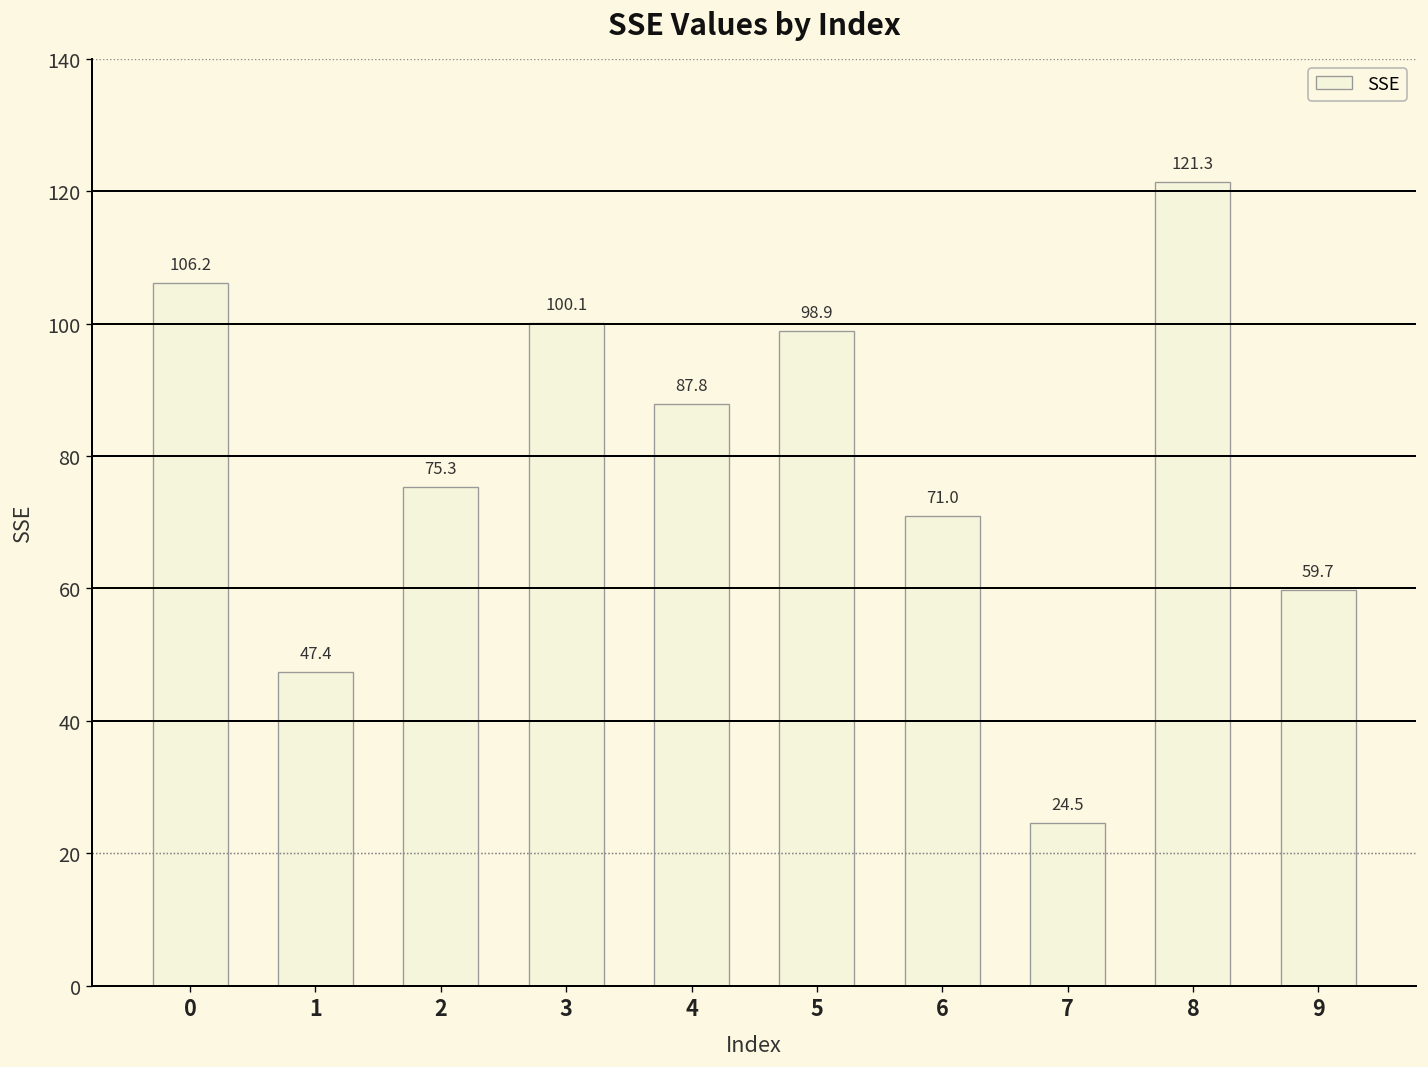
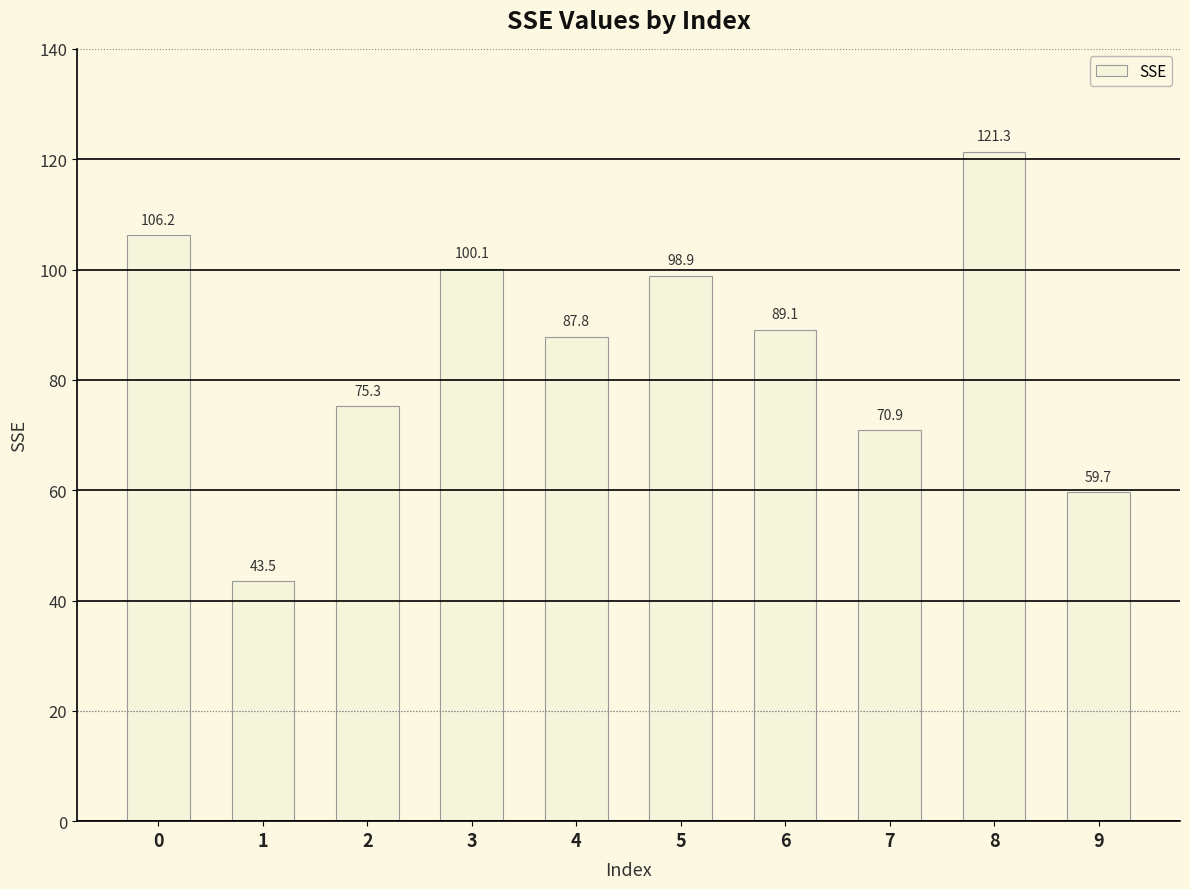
1: 47.4 -> 43.5
6: 71.0 -> 89.1
7: 24.5 -> 70.9
